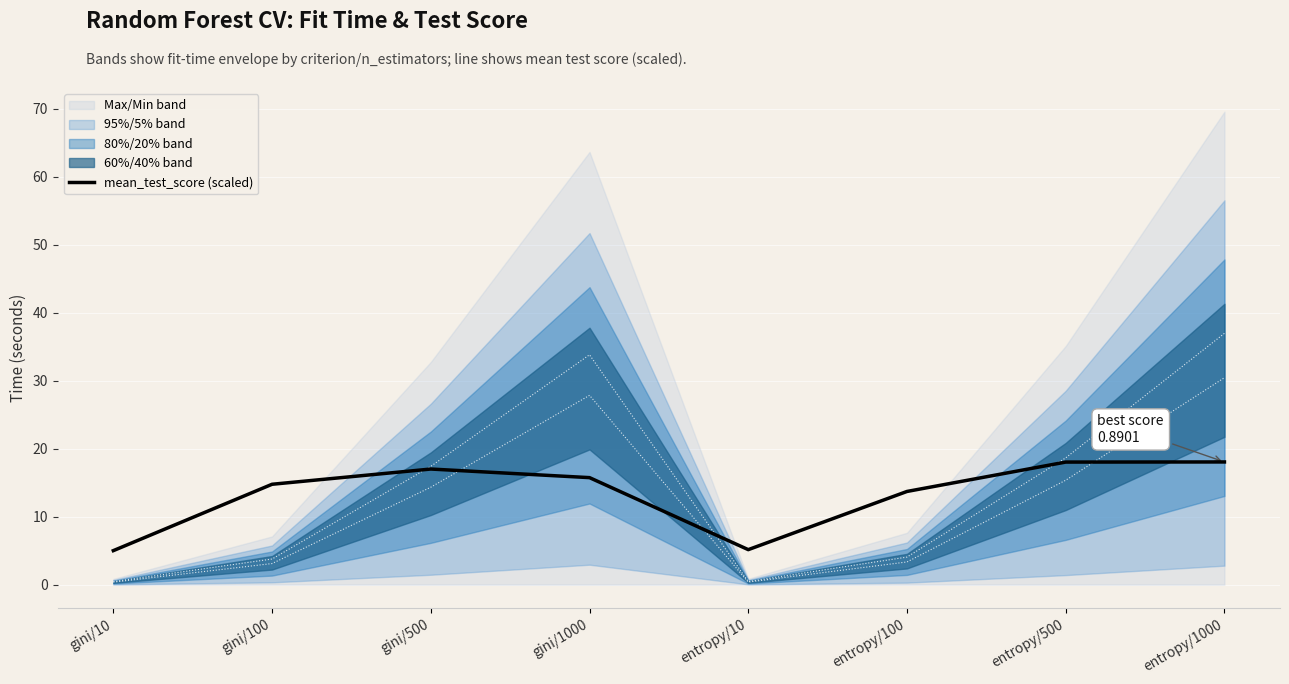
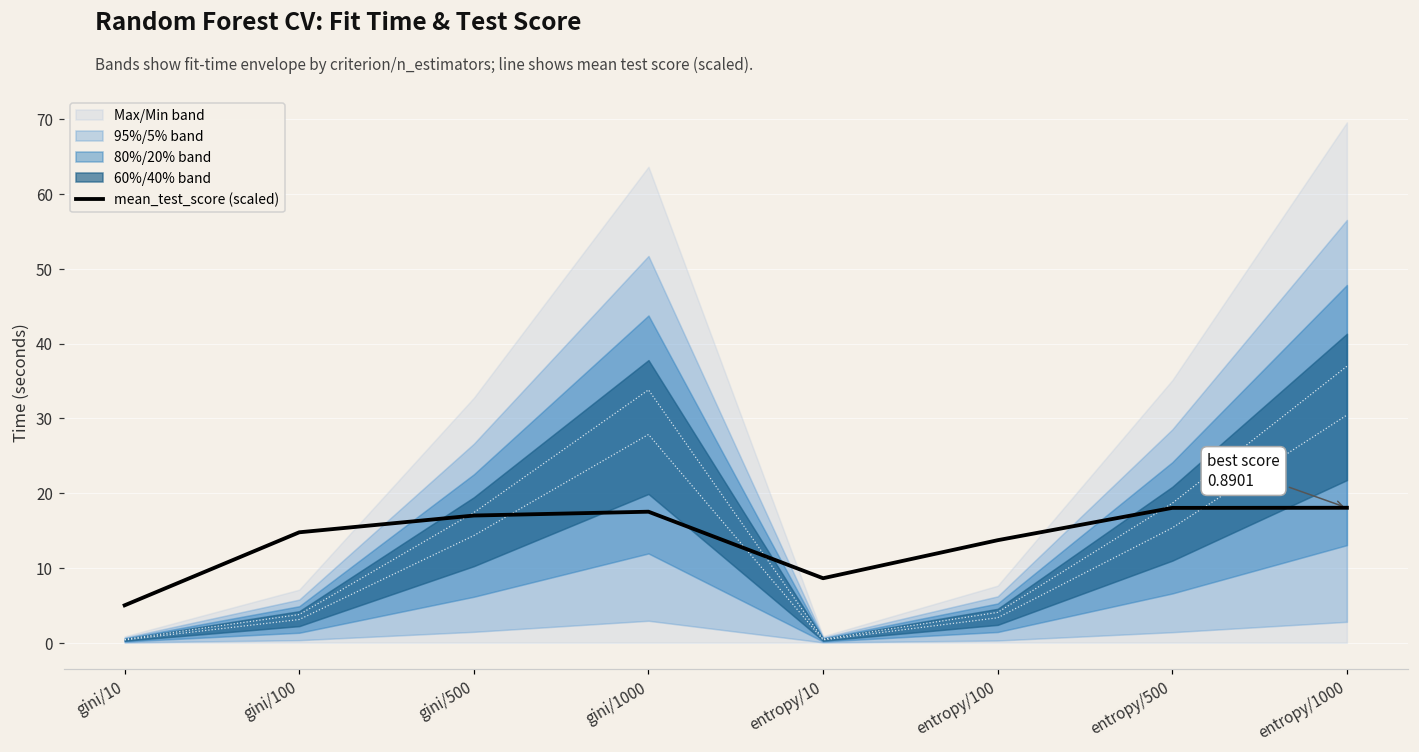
mean_test_score (scaled), gini/1000: 16 -> 18
mean_test_score (scaled), entropy/10: 5 -> 9
